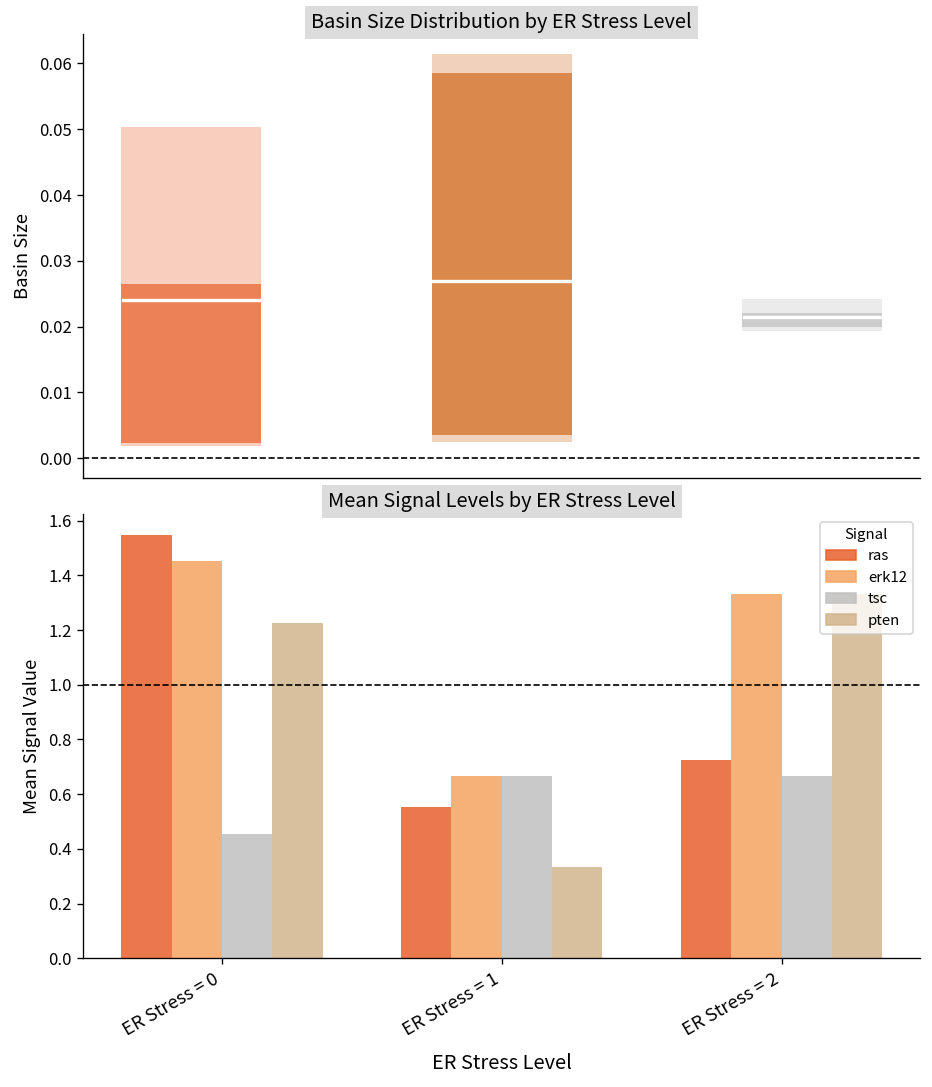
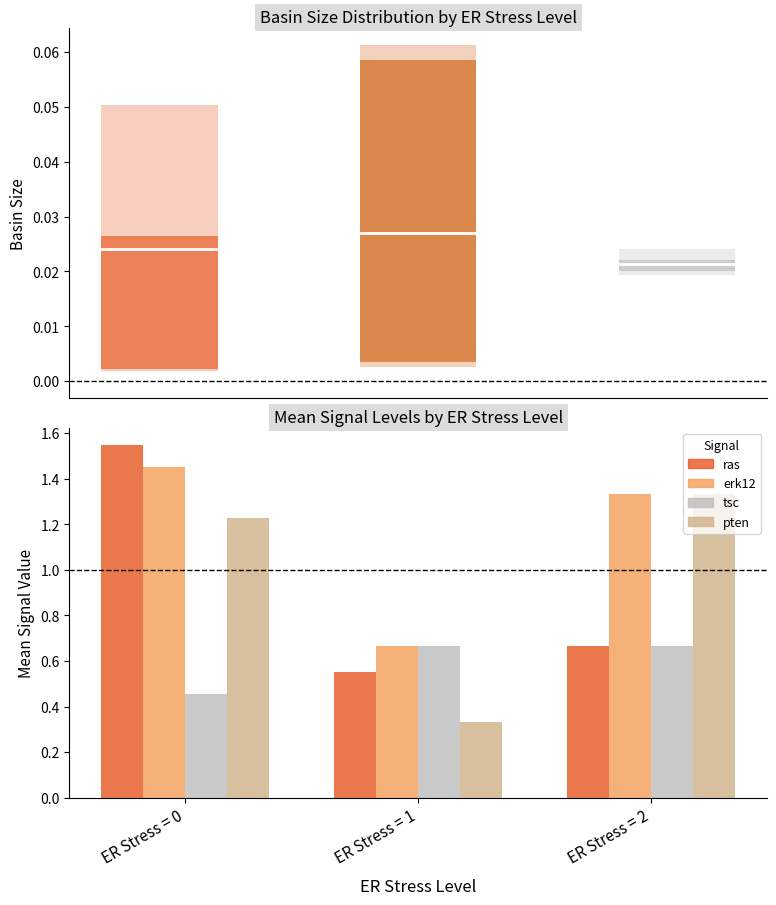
Mean Signal Levels by ER Stress Level, ras, ER Stress = 2: 0.73 -> 0.67
